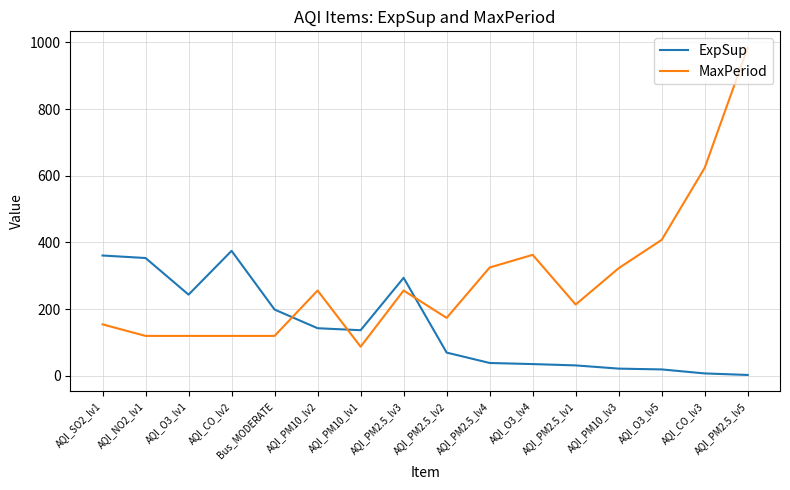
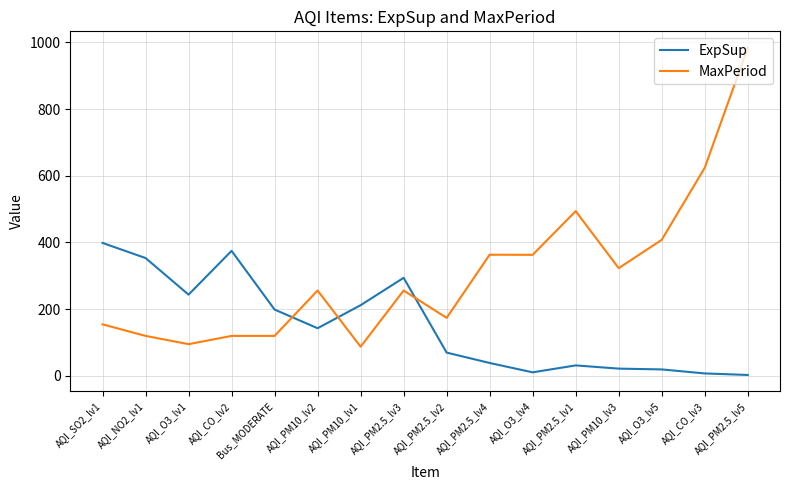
ExpSup, AQI_SO2_lv1: 360 -> 400
MaxPeriod, AQI_O3_lv1: 120 -> 100
ExpSup, AQI_PM10_lv1: 140 -> 210
MaxPeriod, AQI_PM2.5_lv4: 330 -> 360
ExpSup, AQI_O3_lv4: 40 -> 10
MaxPeriod, AQI_PM2.5_lv1: 210 -> 490
